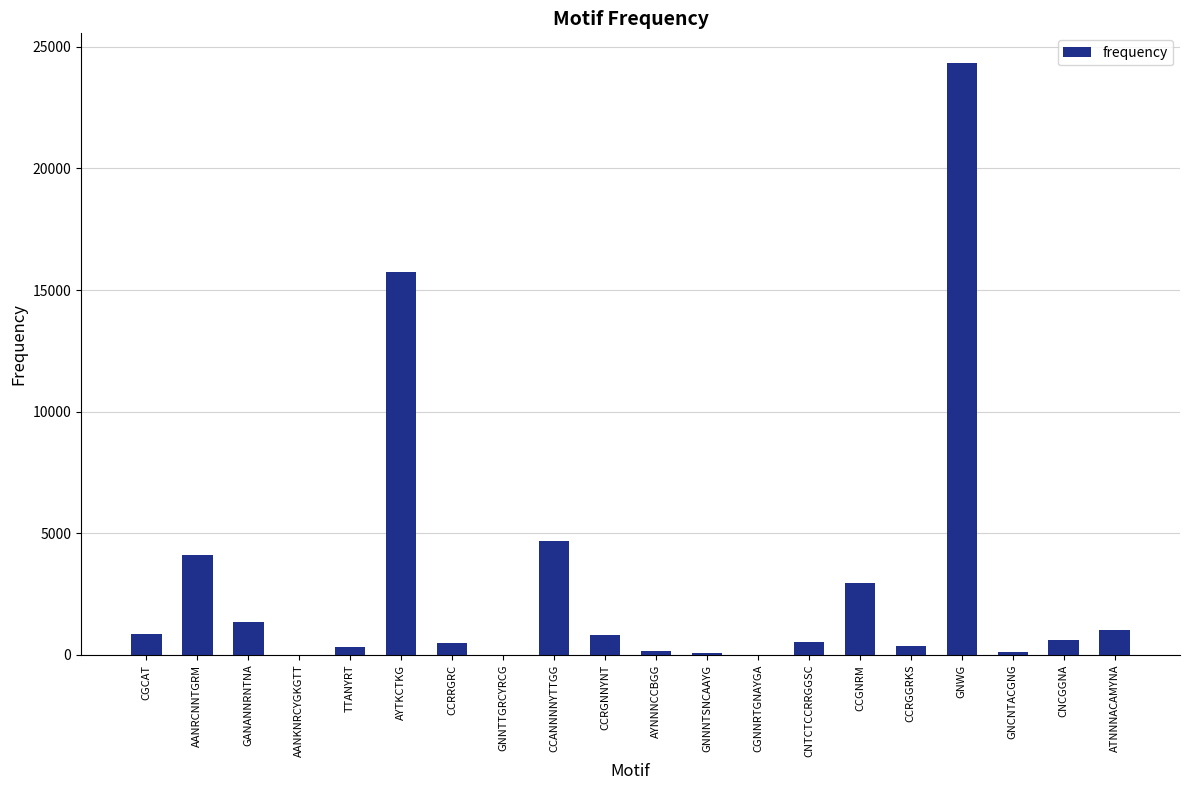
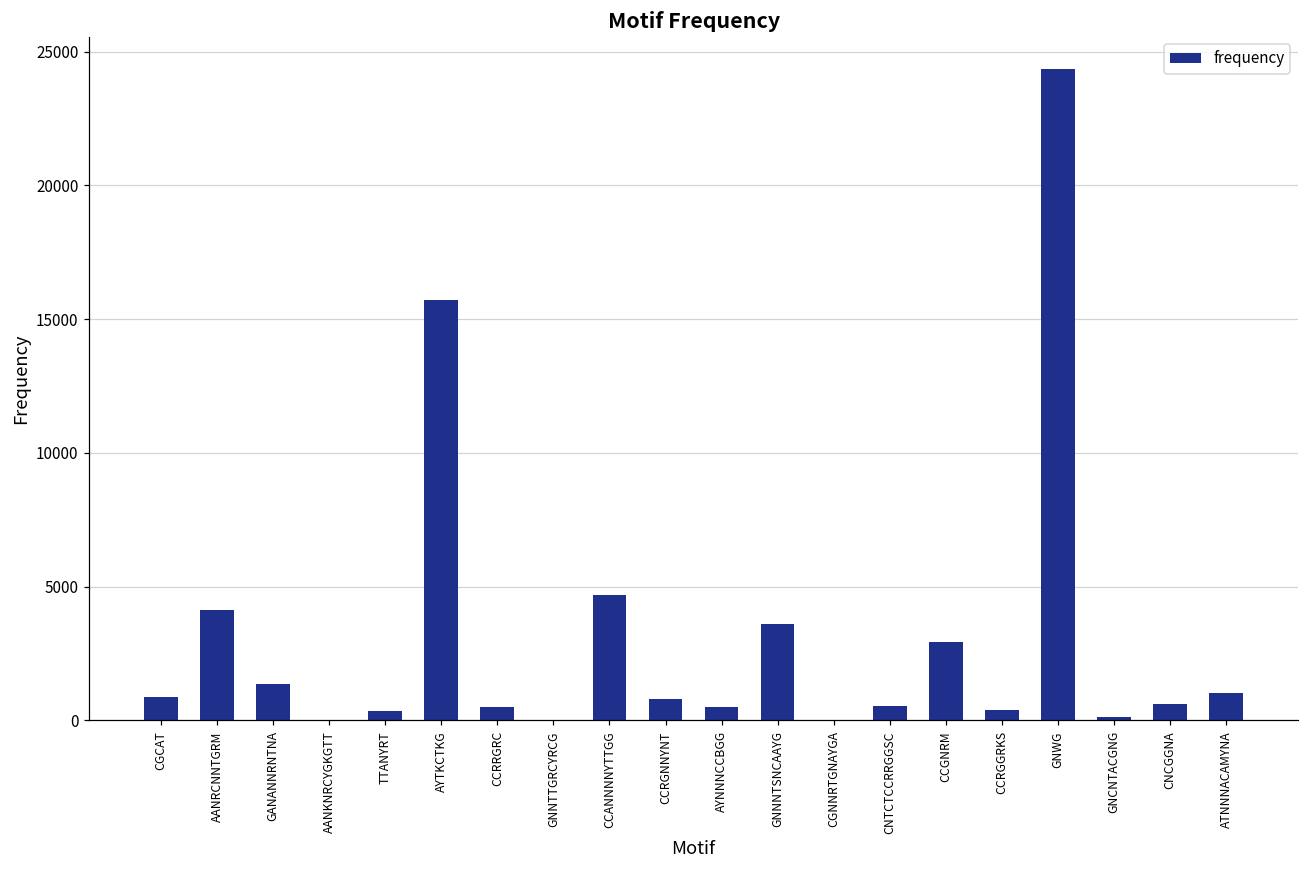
AYNNNCCBGG: 200 -> 500
GNNNTSNCAAYG: 100 -> 3600
